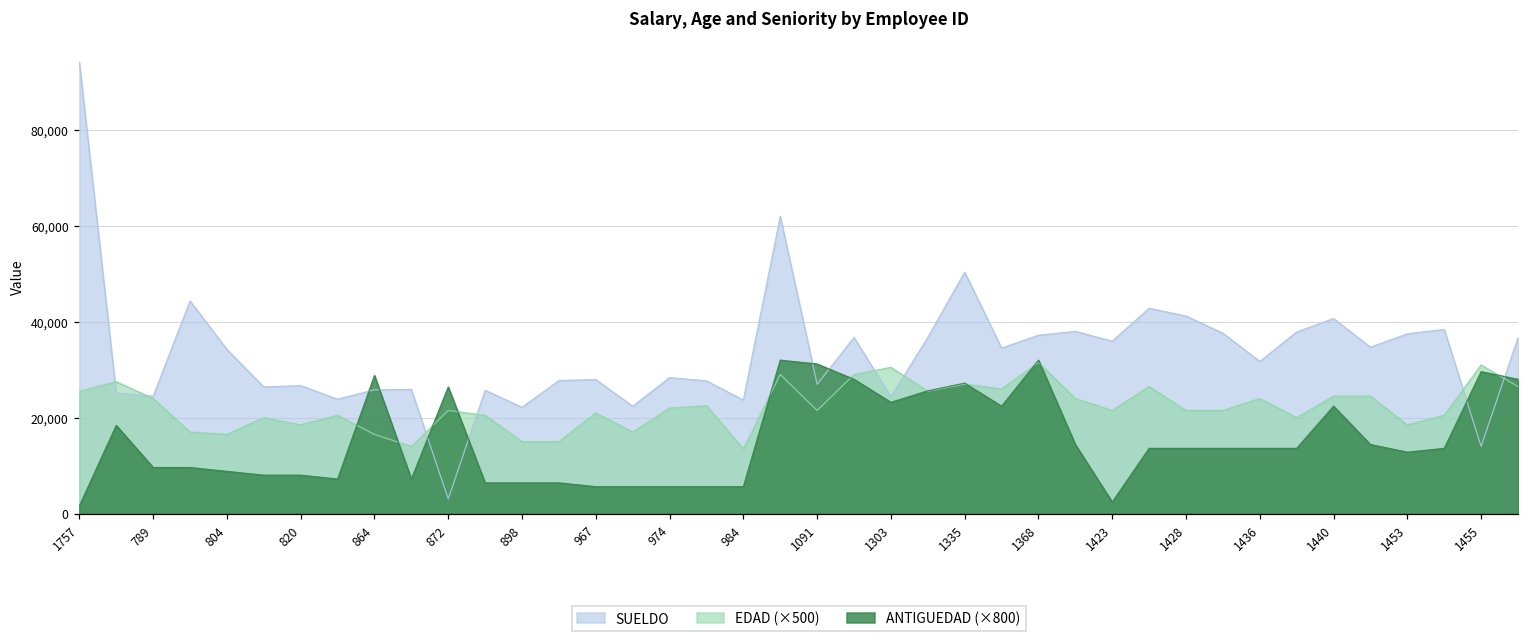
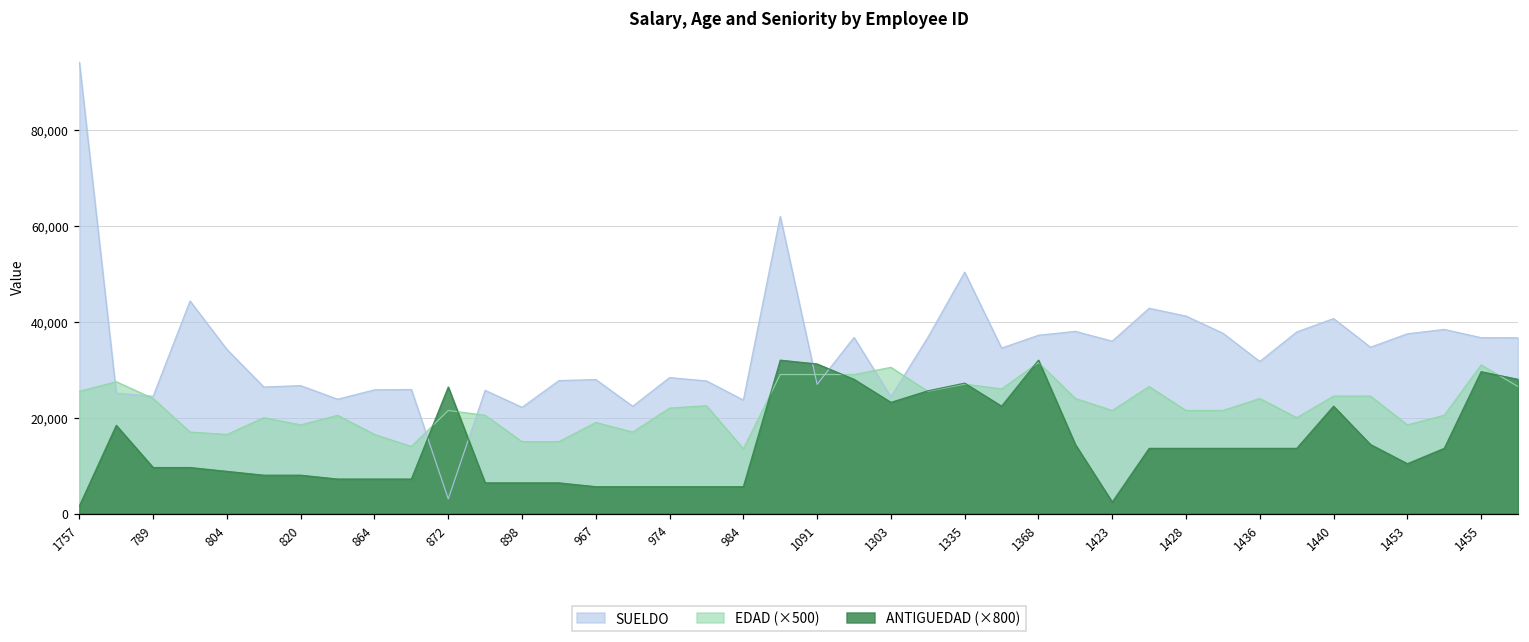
ANTIGUEDAD (×800), 864: 29,000 -> 7,000
EDAD (×500), 967: 21,000 -> 19,000
EDAD (×500), 1091: 22,000 -> 29,000
ANTIGUEDAD (×800), 1453: 13,000 -> 10,000
SUELDO, 1455: 14,000 -> 37,000
